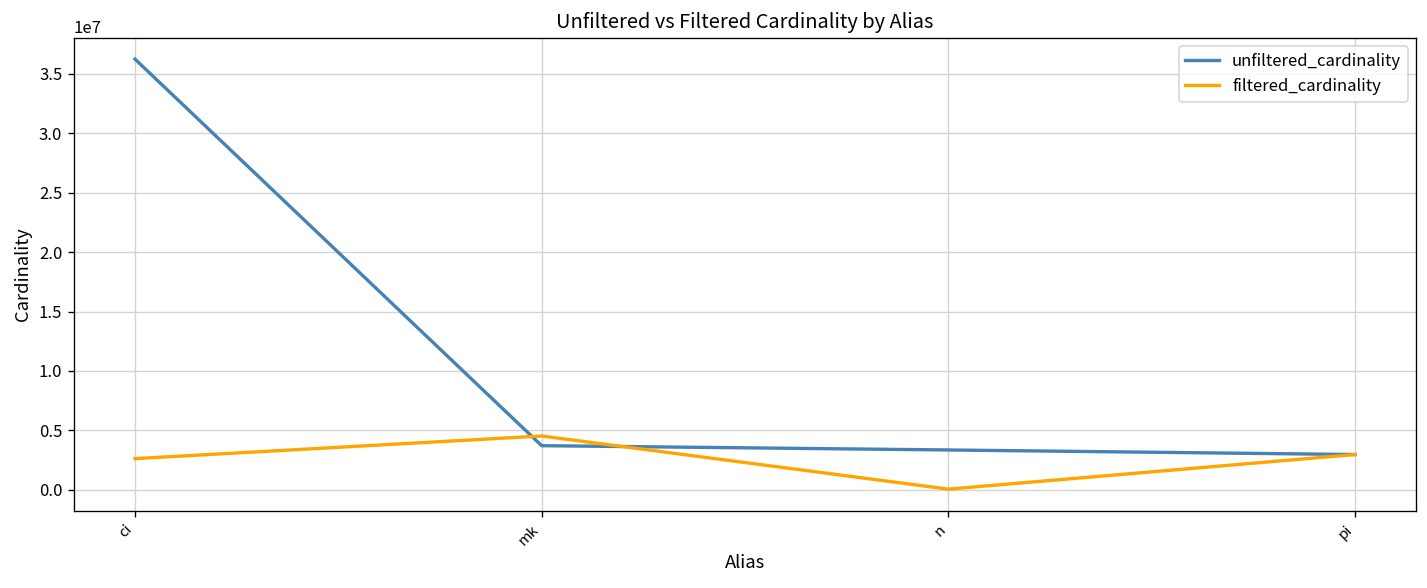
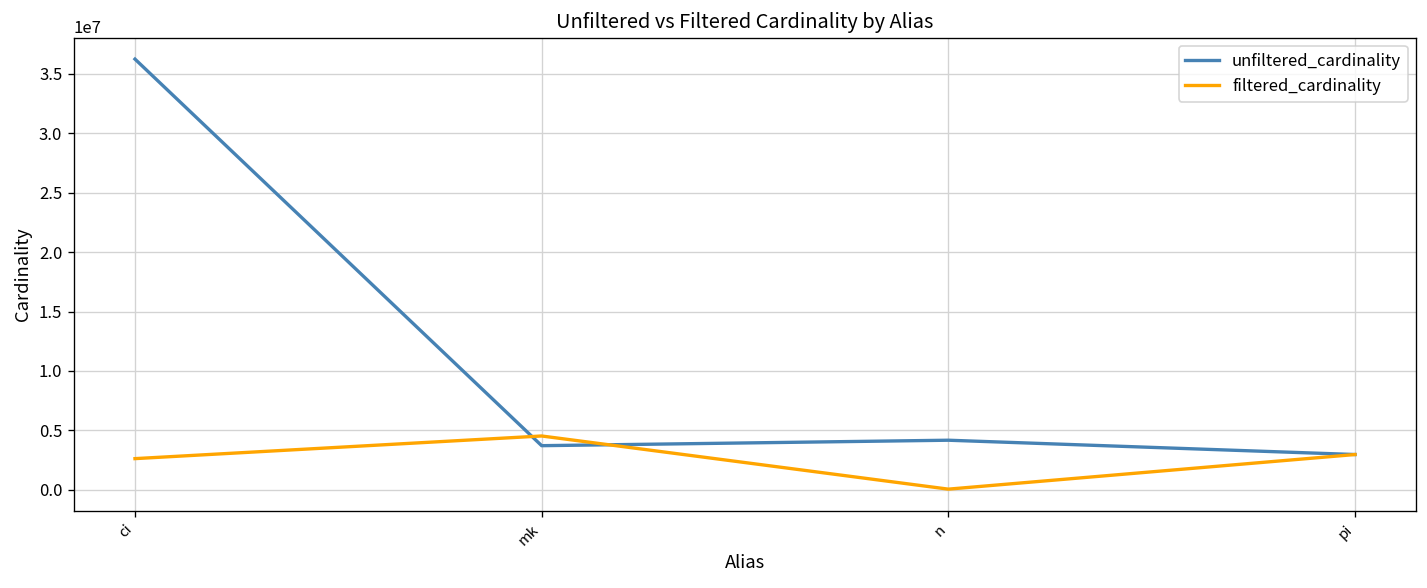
unfiltered_cardinality, n: 3000000 -> 4000000
